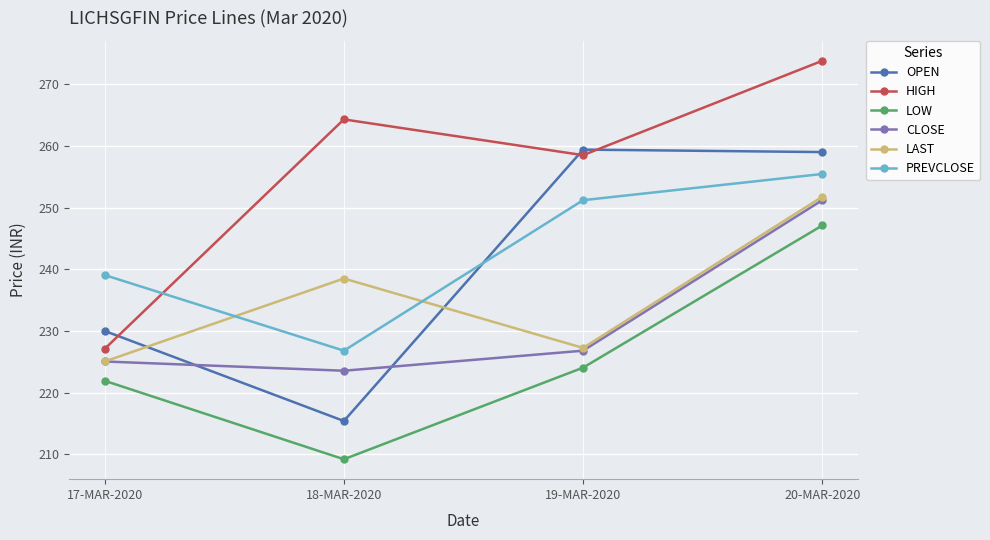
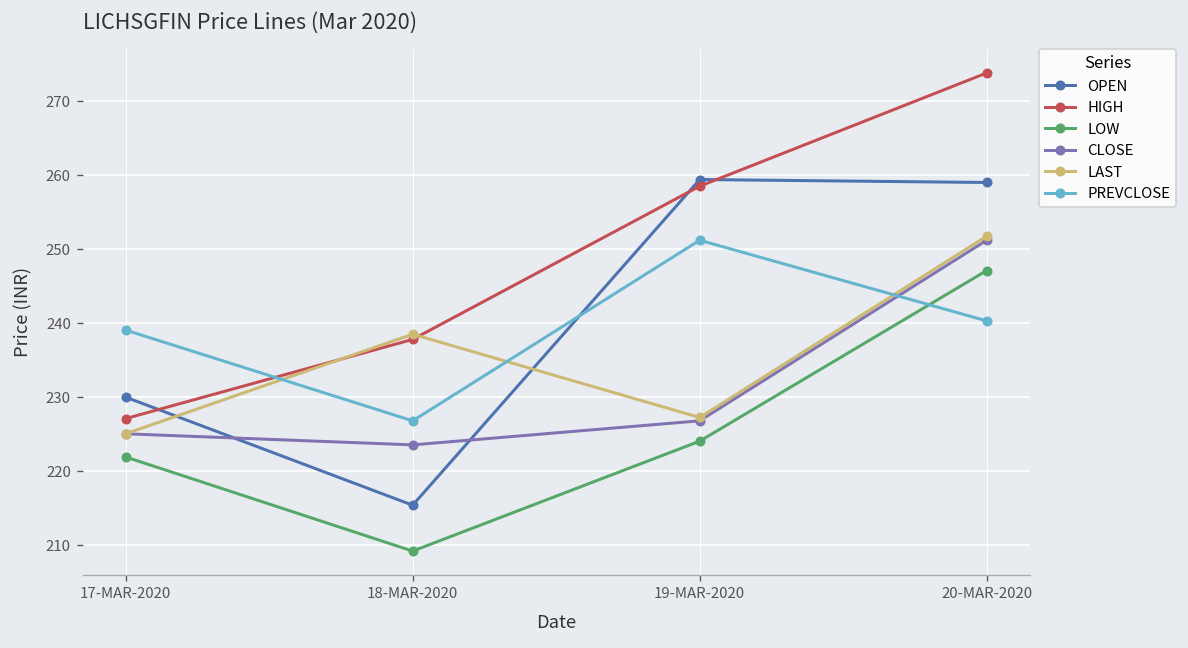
HIGH, 18-MAR-2020: 264 -> 238
PREVCLOSE, 20-MAR-2020: 255 -> 240
